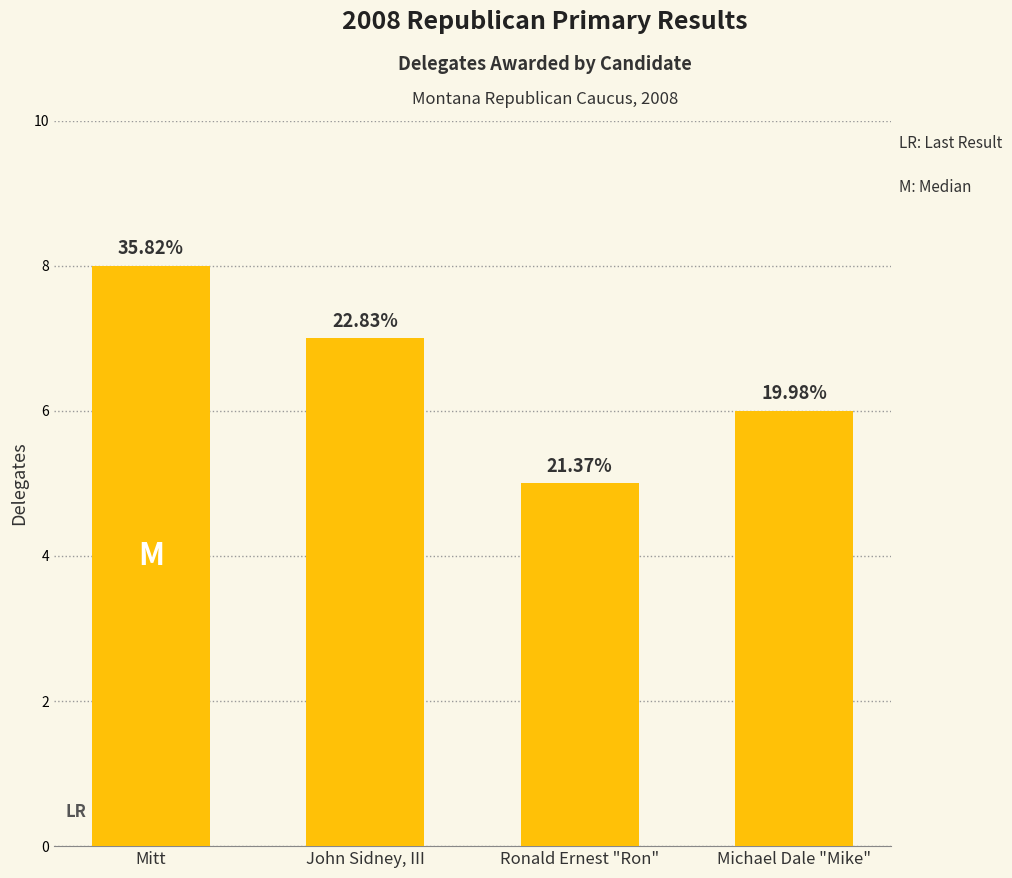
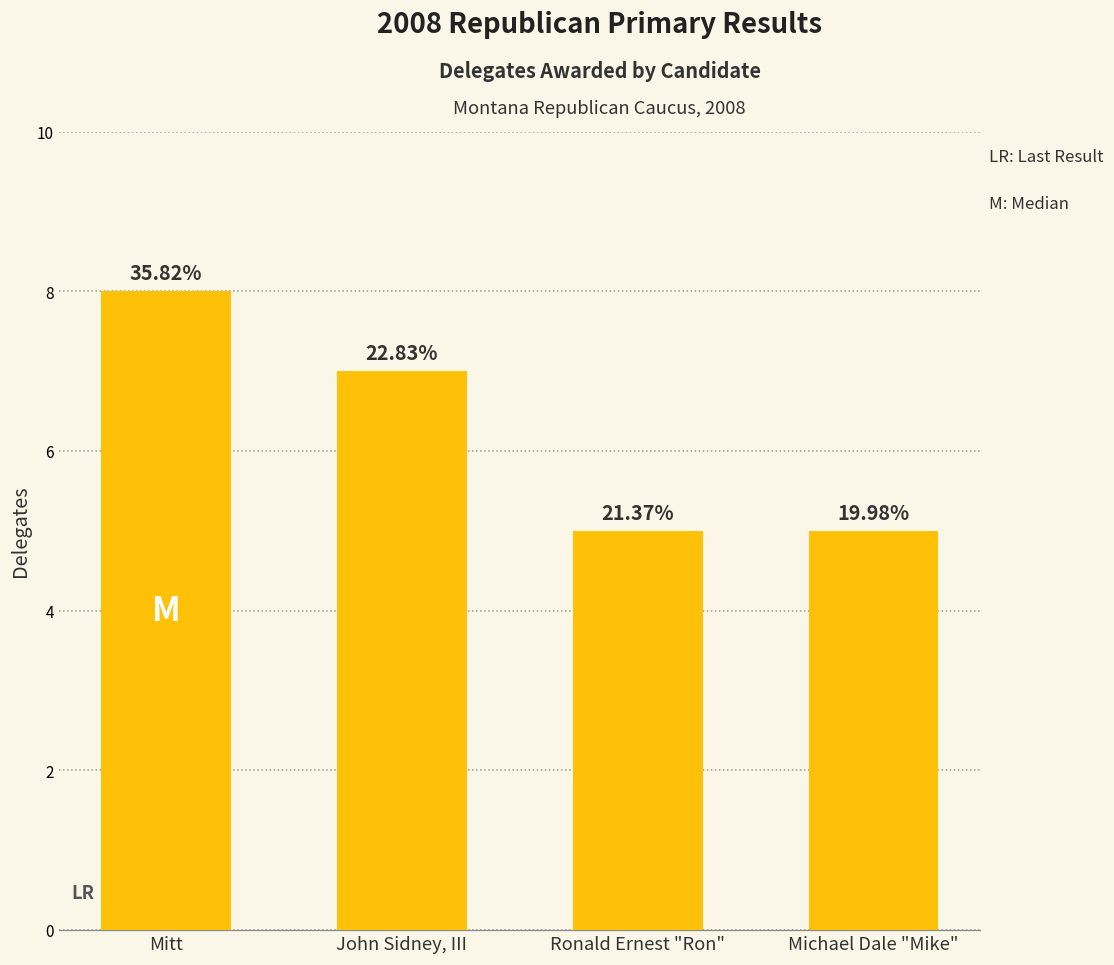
Michael Dale "Mike": 6 -> 5
